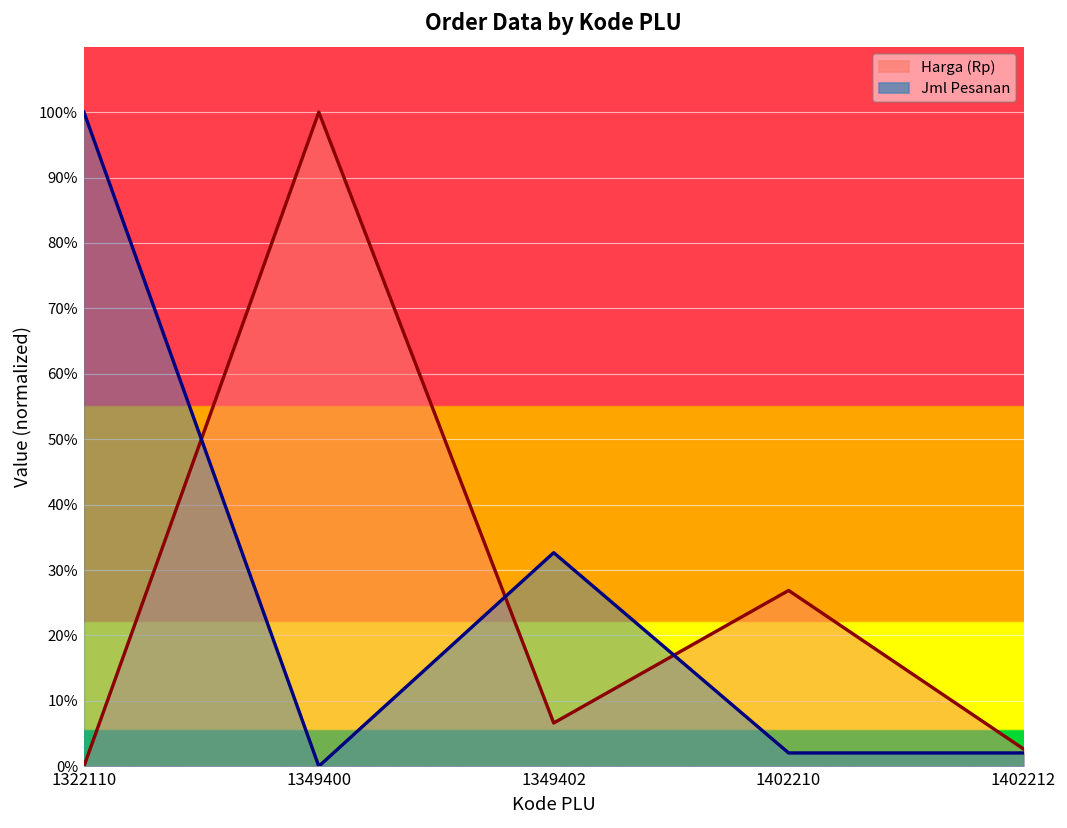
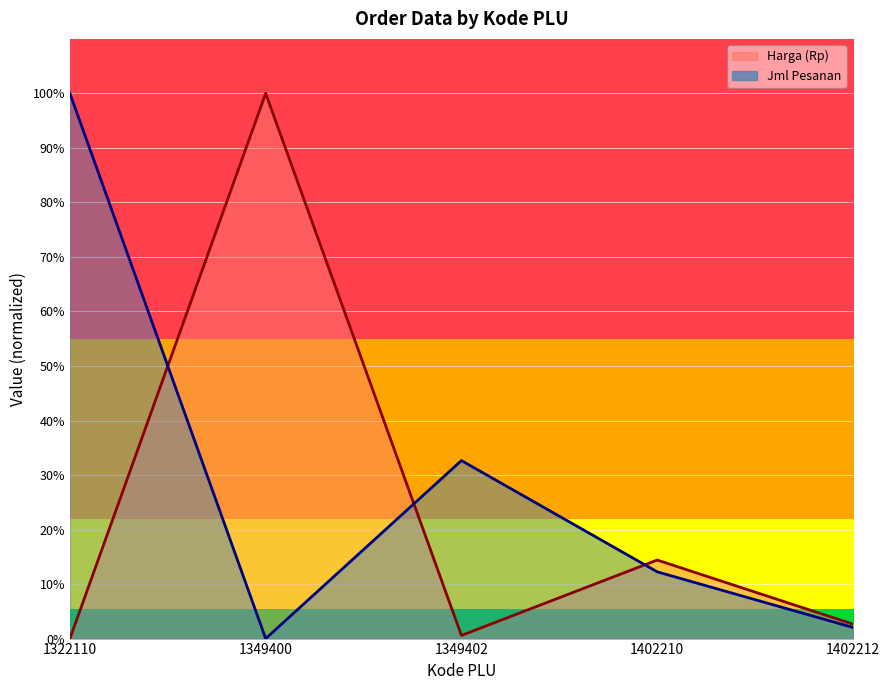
Harga (Rp), 1349402: 7% -> 1%
Harga (Rp), 1402210: 27% -> 14%
Jml Pesanan, 1402210: 2% -> 12%
